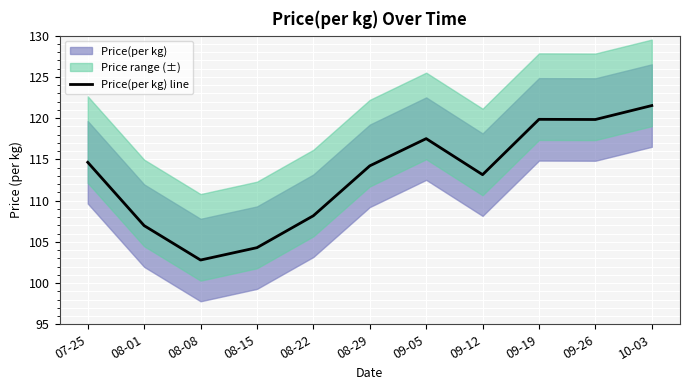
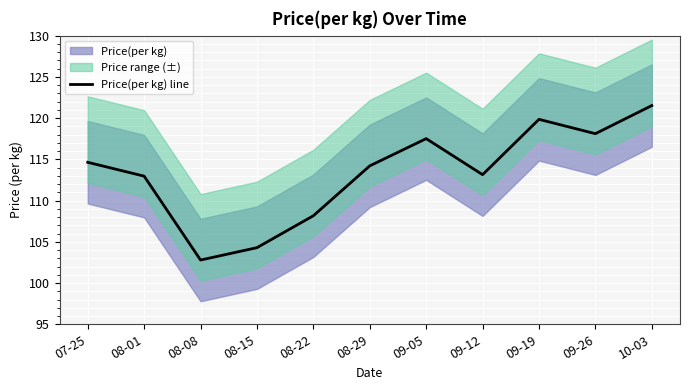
Price(per kg) line, 08-01: 107 -> 113
Price(per kg) line, 09-26: 120 -> 118
